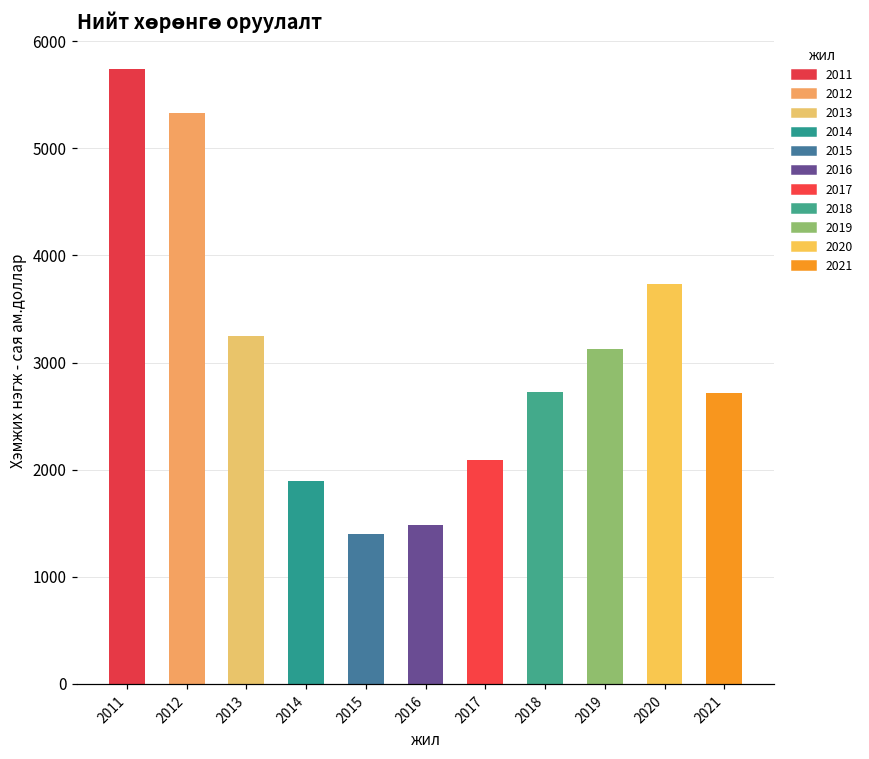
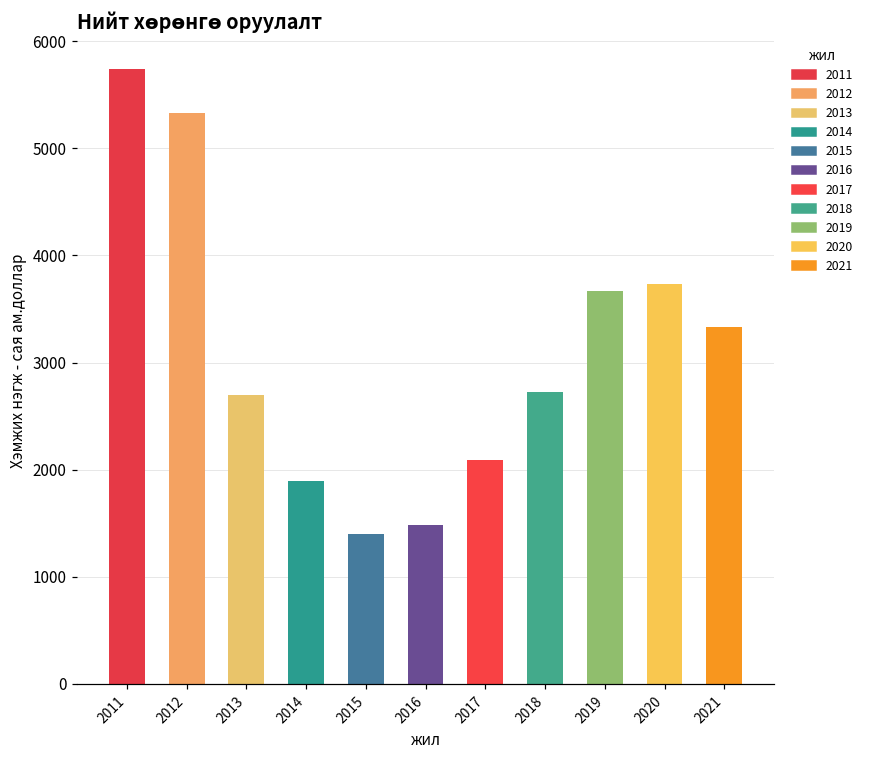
2013: 3200 -> 2700
2019: 3100 -> 3700
2021: 2700 -> 3300
